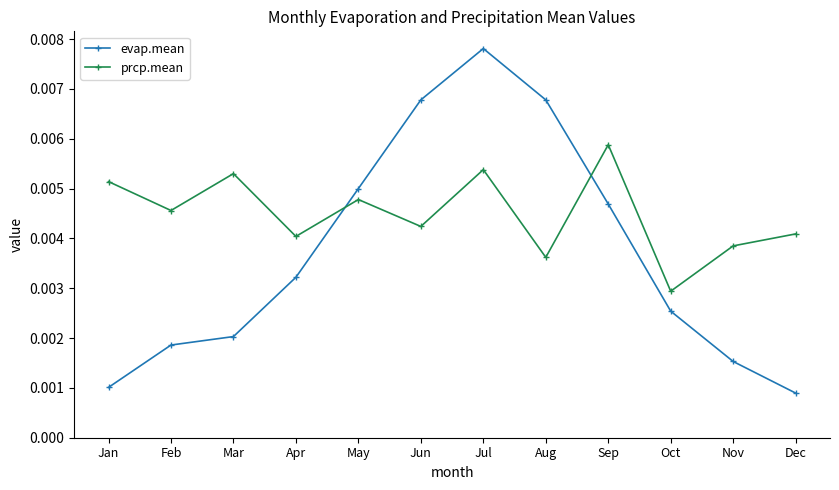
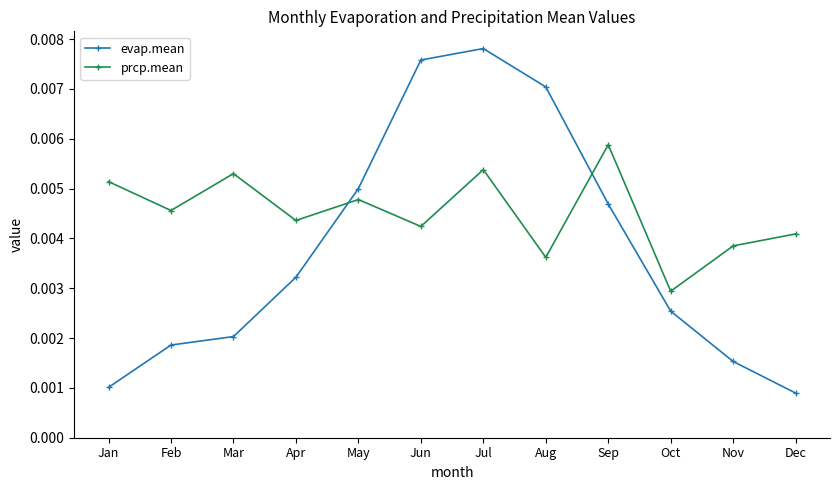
prcp.mean, Apr: 0.0040 -> 0.0044
evap.mean, Jun: 0.0068 -> 0.0076
evap.mean, Aug: 0.0068 -> 0.0070
